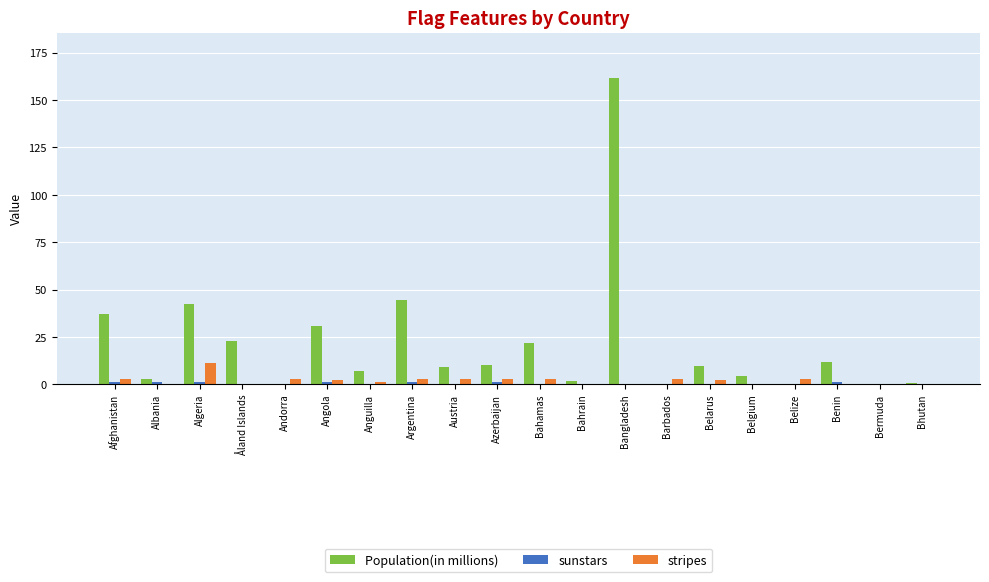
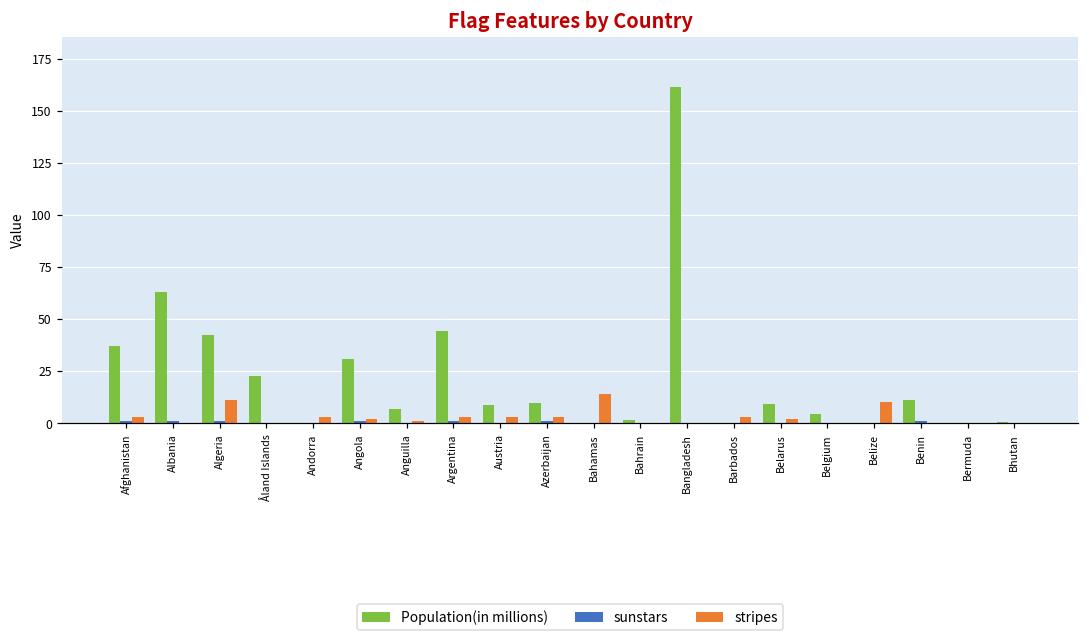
Population(in millions), Albania: 3 -> 63
Population(in millions), Bahamas: 22 -> 0
stripes, Bahamas: 3 -> 14
stripes, Belize: 3 -> 10
